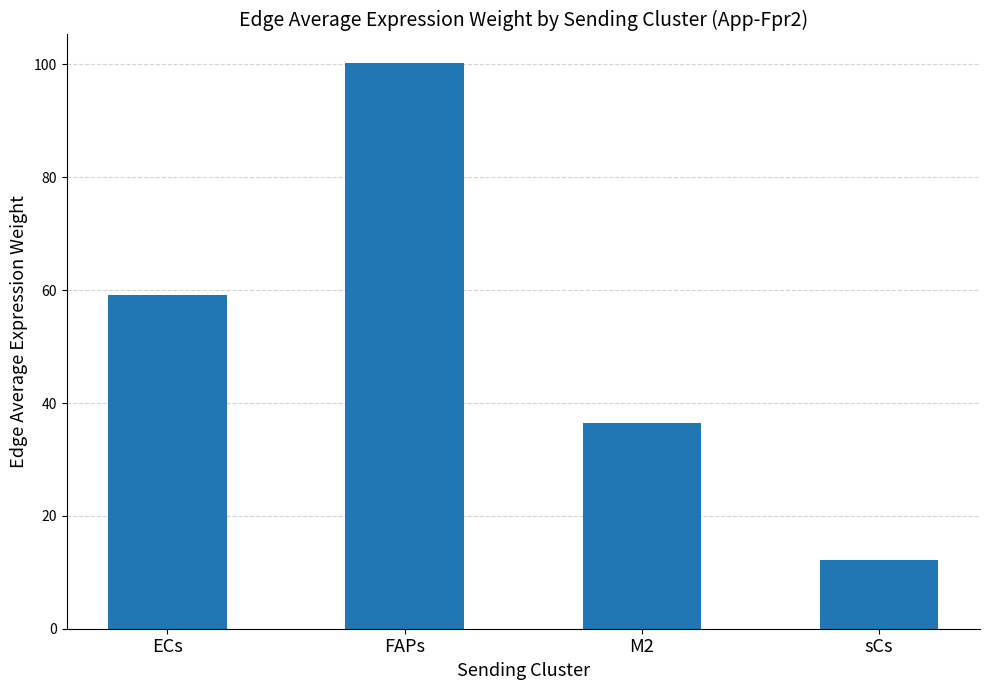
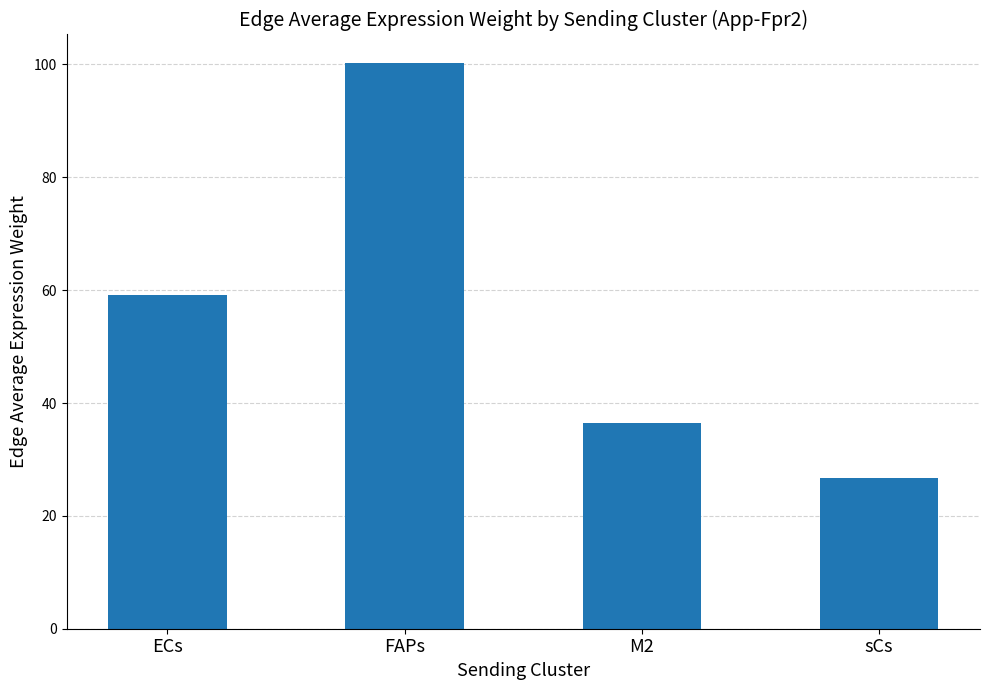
sCs: 12 -> 27
